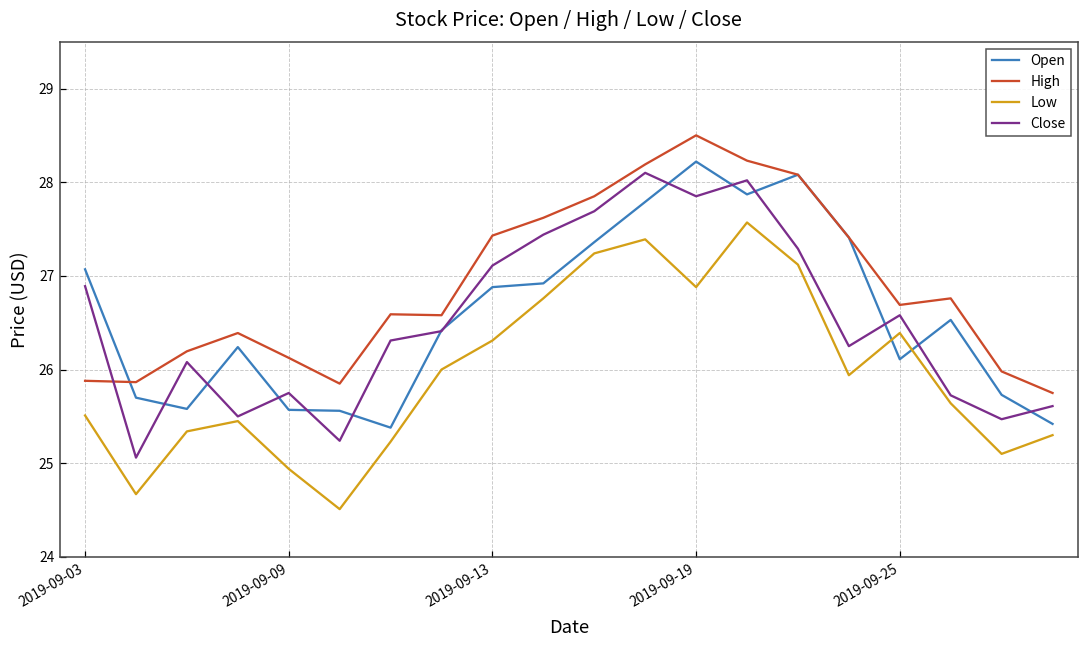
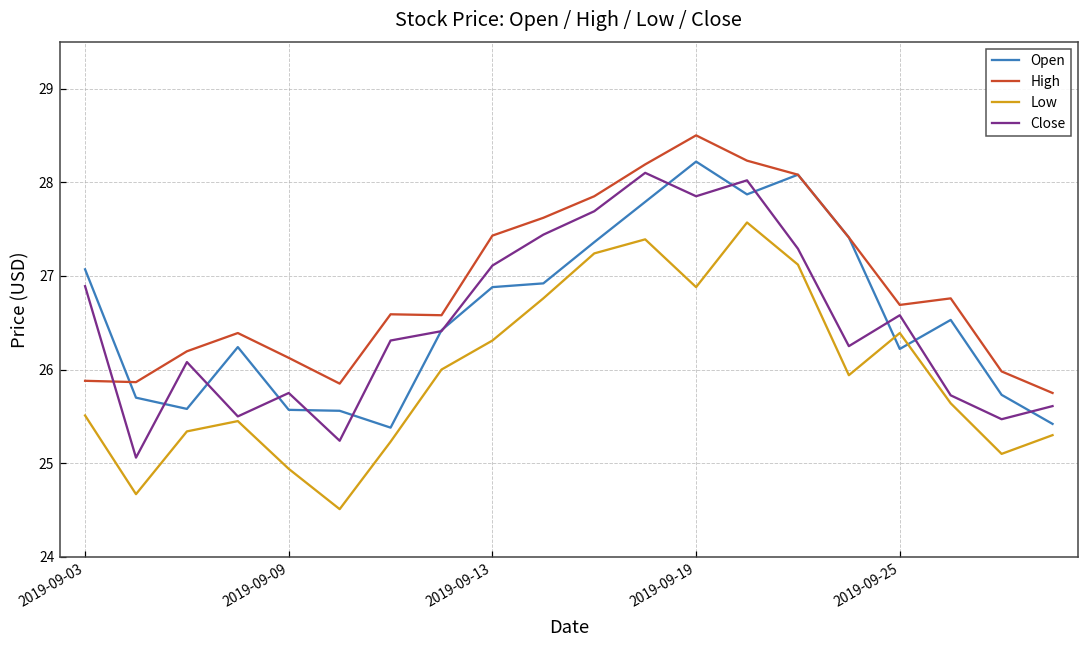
Open, 2019-09-25: 26.1 -> 26.2
